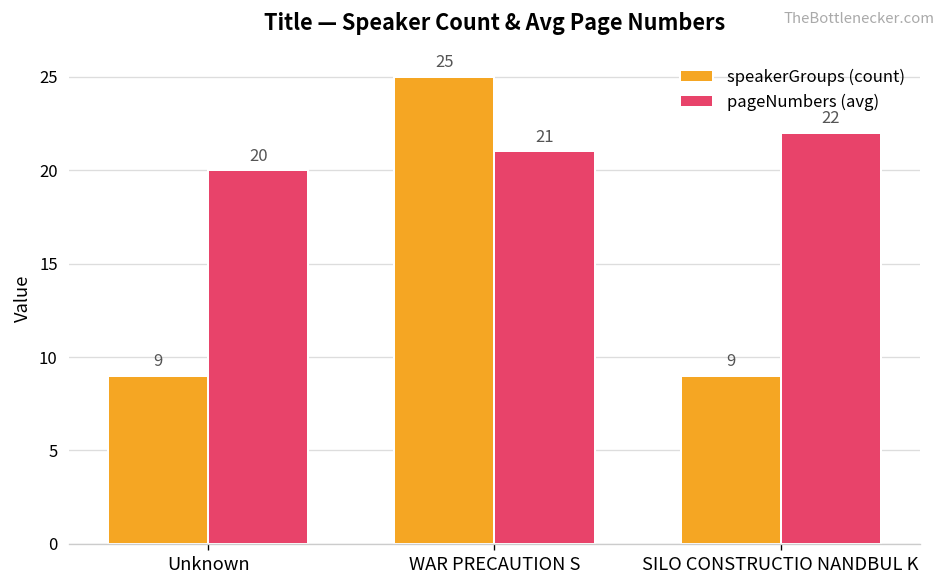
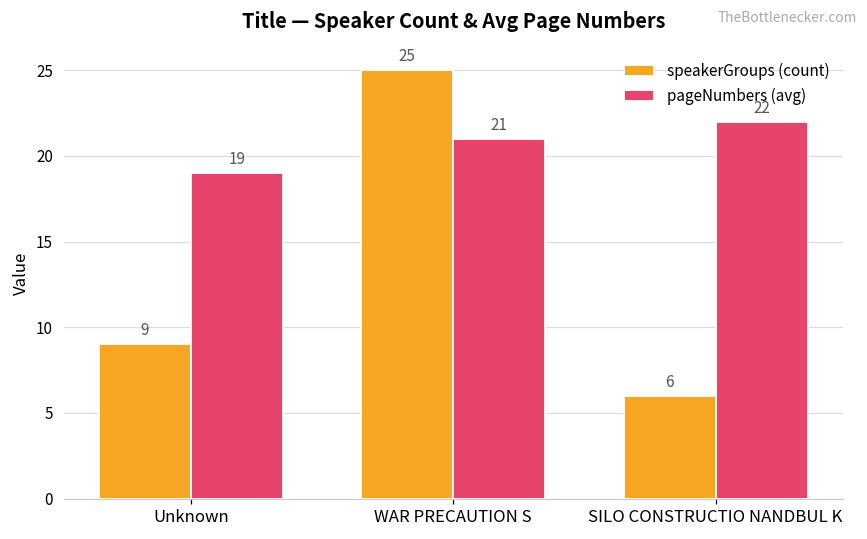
pageNumbers (avg), Unknown: 20 -> 19
speakerGroups (count), SILO CONSTRUCTIO NANDBUL K: 9 -> 6
